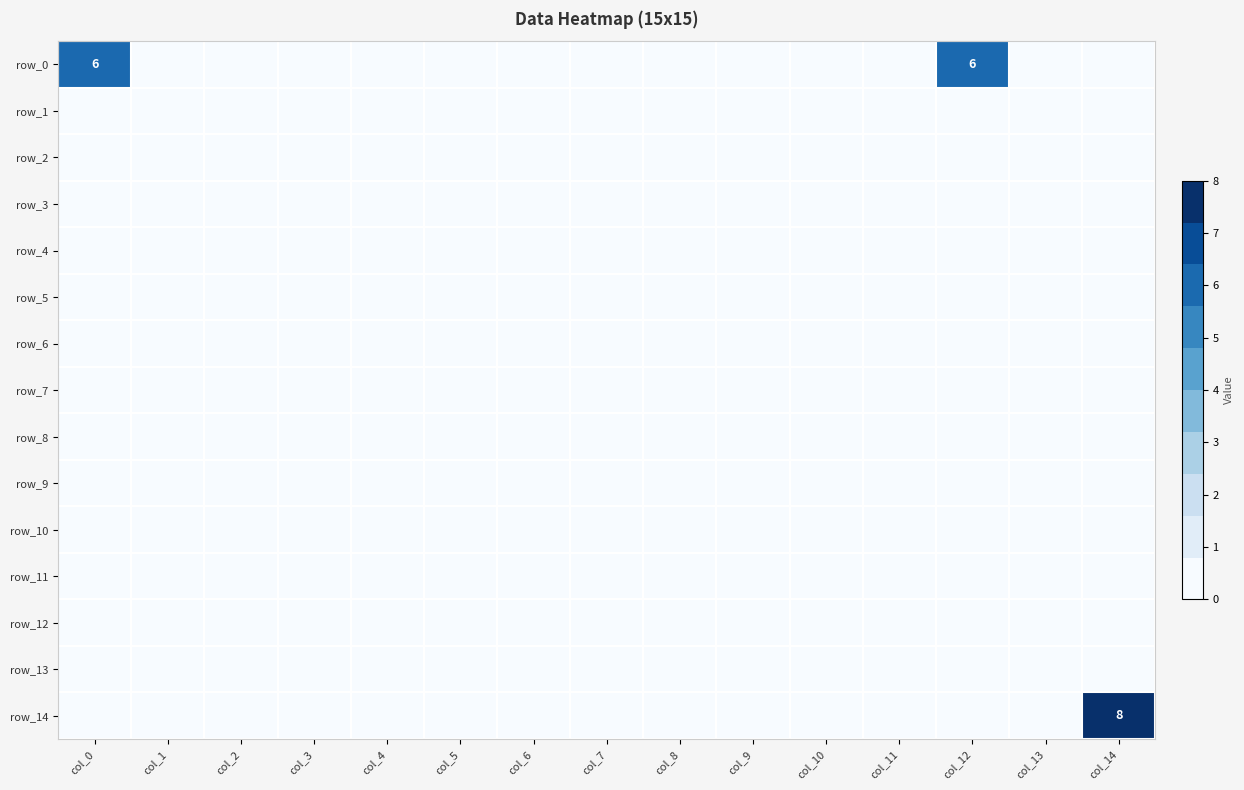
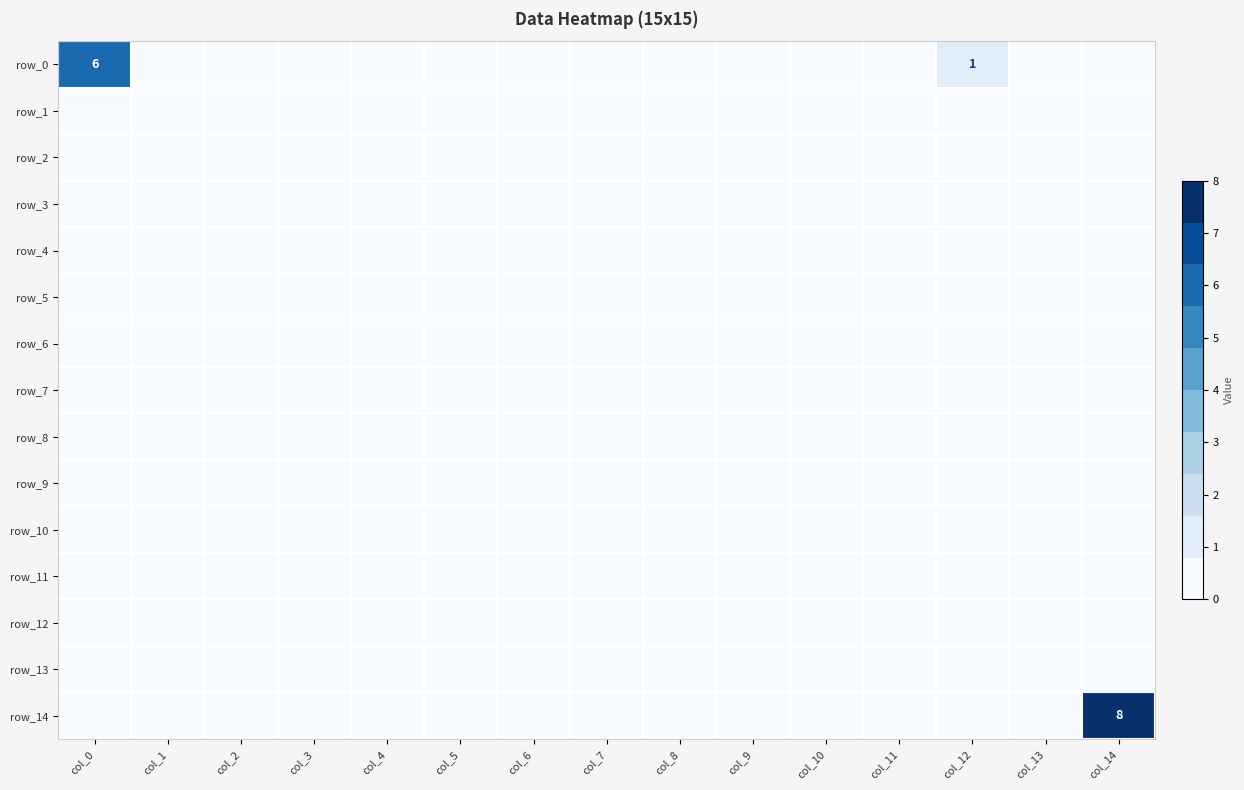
row_0, col_12: 6 -> 1
